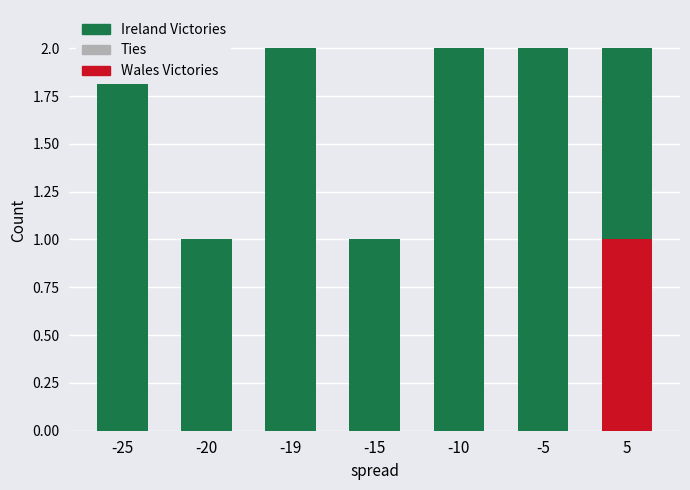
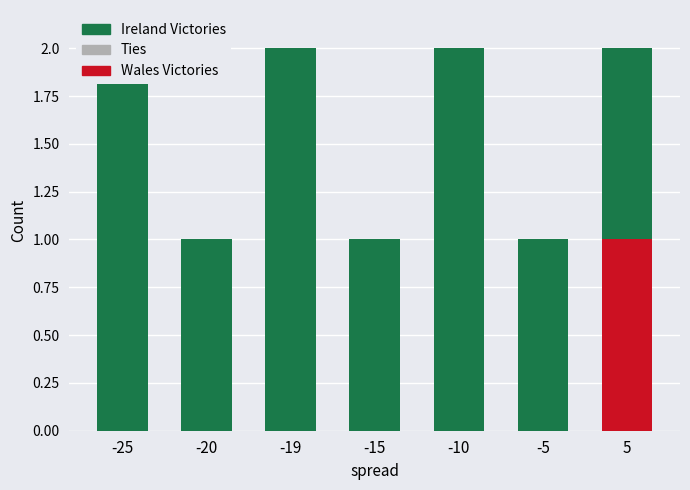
Ireland Victories, -5: 2 -> 1
